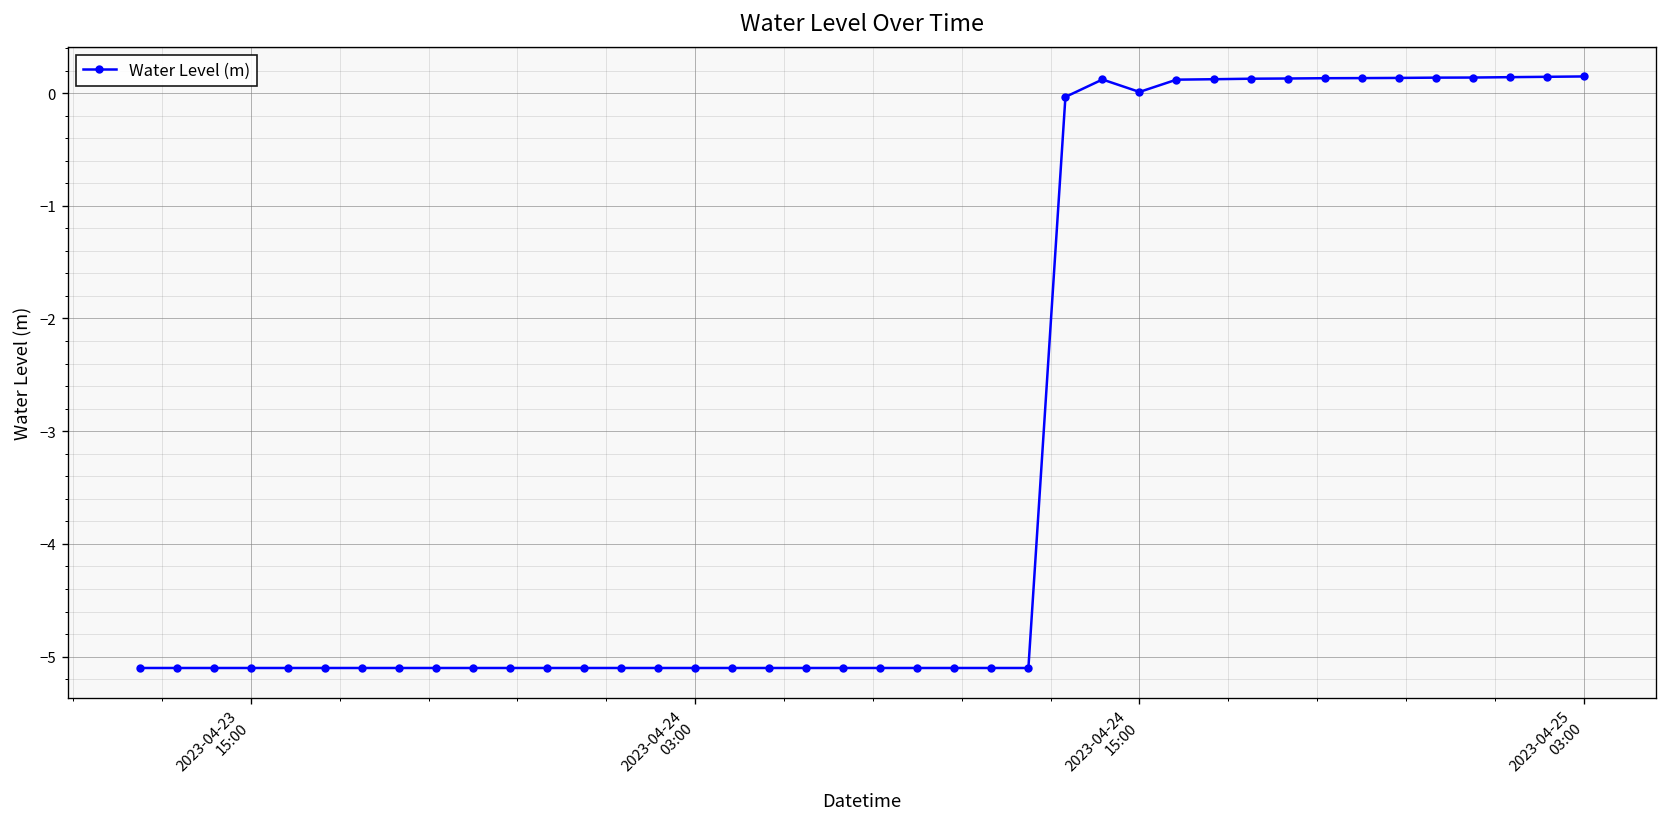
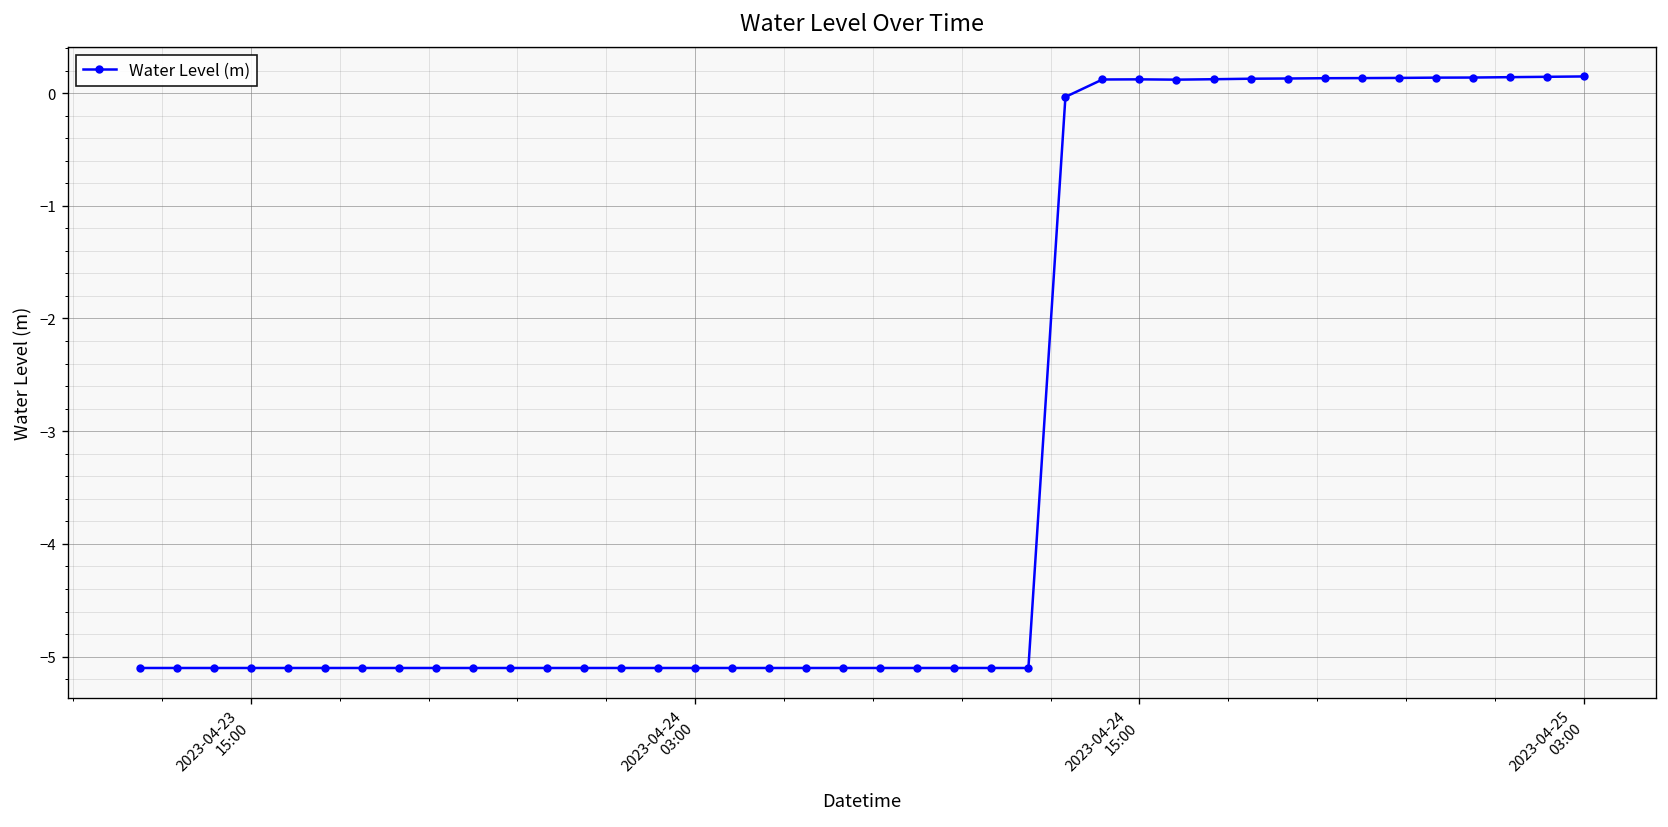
2023-04-24 15:00: 0.0 -> 0.1
